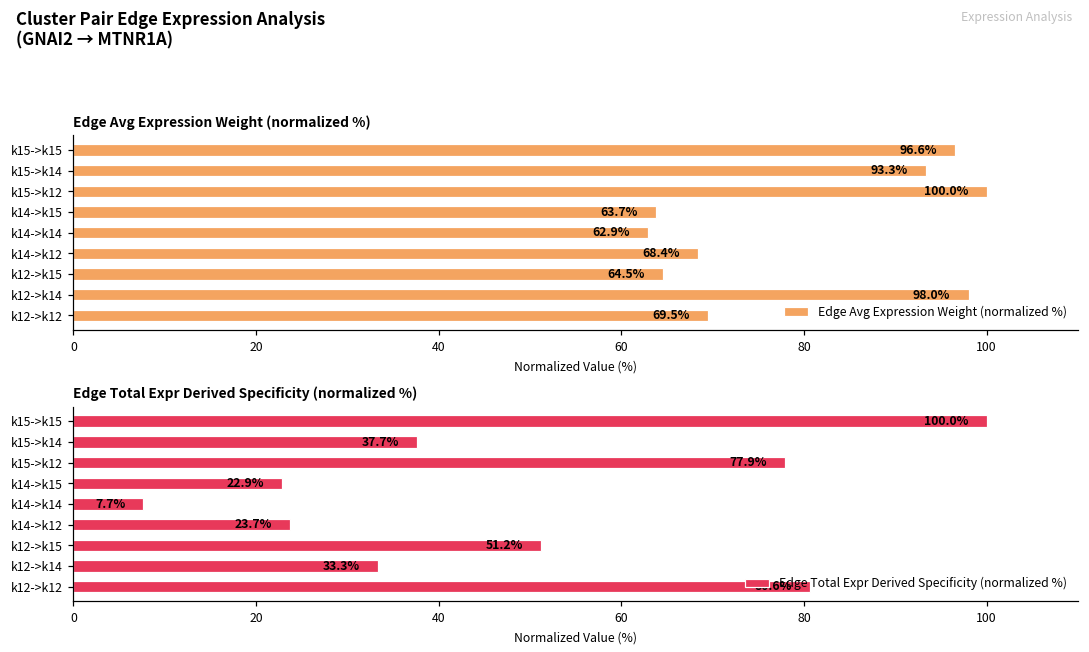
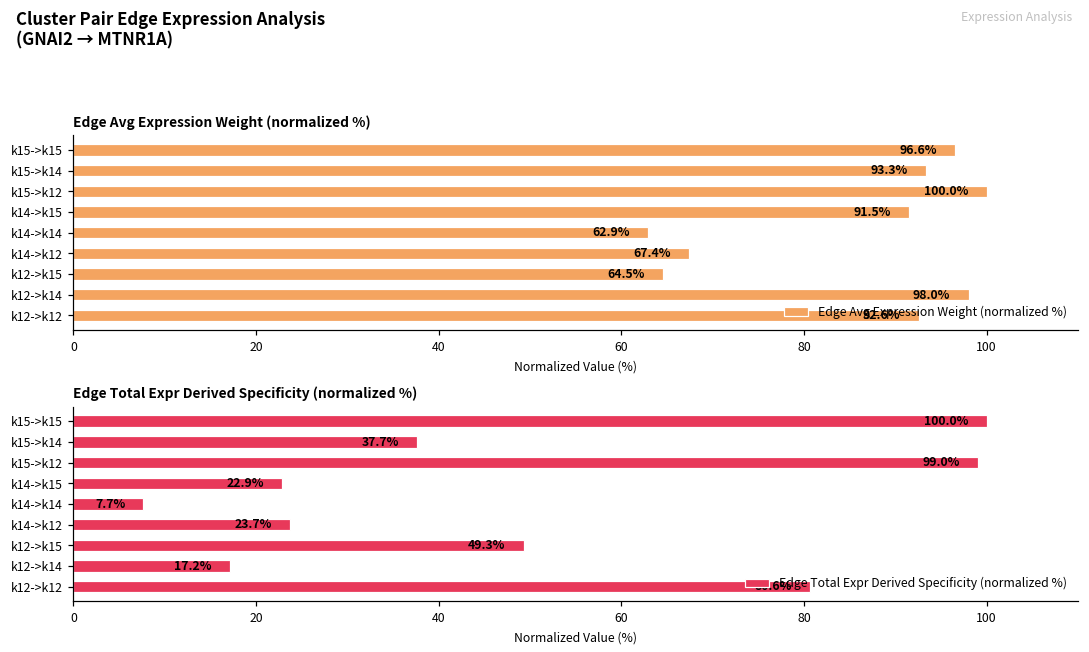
Edge Avg Expression Weight (normalized %), k14->k15: 63.7% -> 91.5%
Edge Avg Expression Weight (normalized %), k14->k12: 68.4% -> 67.4%
Edge Avg Expression Weight (normalized %), k12->k12: 69.5% -> 92.6%
Edge Total Expr Derived Specificity (normalized %), k15->k12: 77.9% -> 99.0%
Edge Total Expr Derived Specificity (normalized %), k12->k15: 51.2% -> 49.3%
Edge Total Expr Derived Specificity (normalized %), k12->k14: 33.3% -> 17.2%
